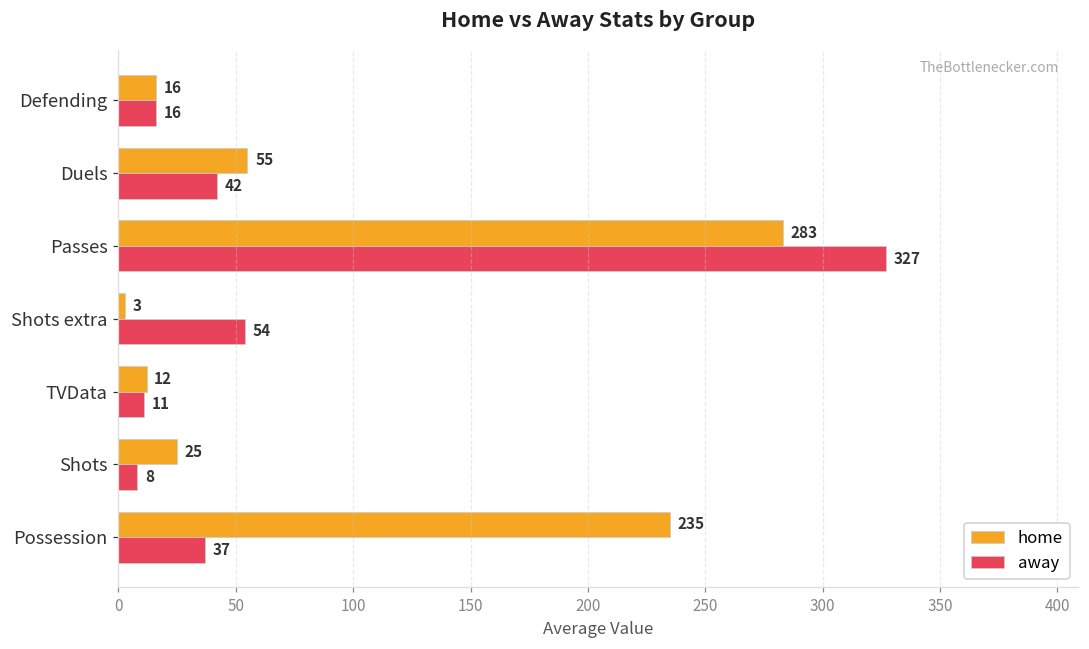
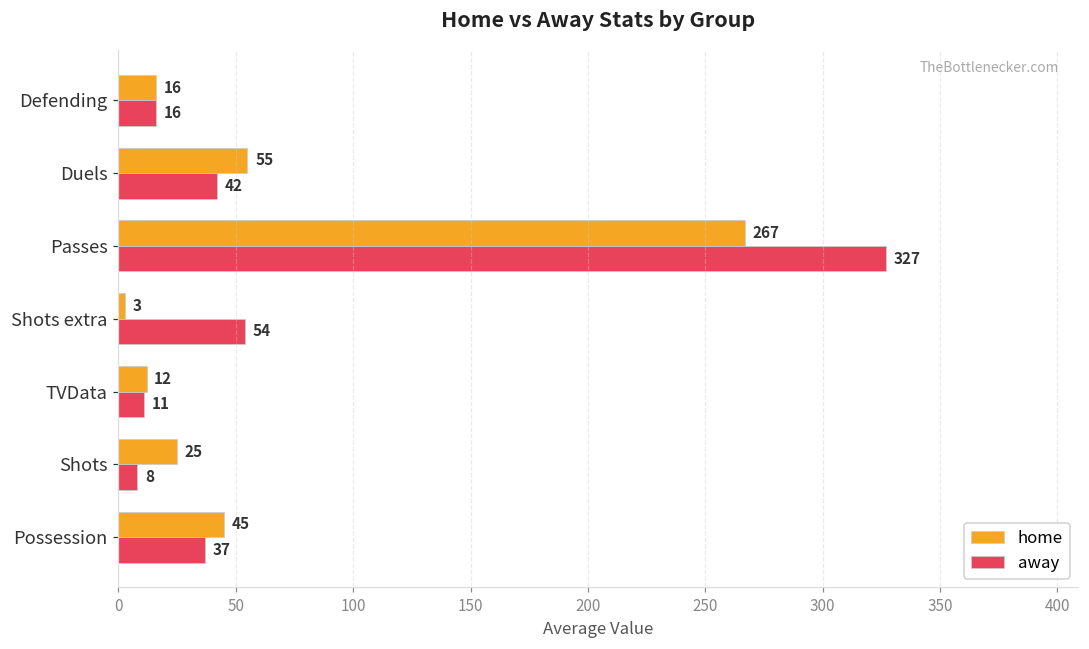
home, Passes: 283 -> 267
home, Possession: 235 -> 45
